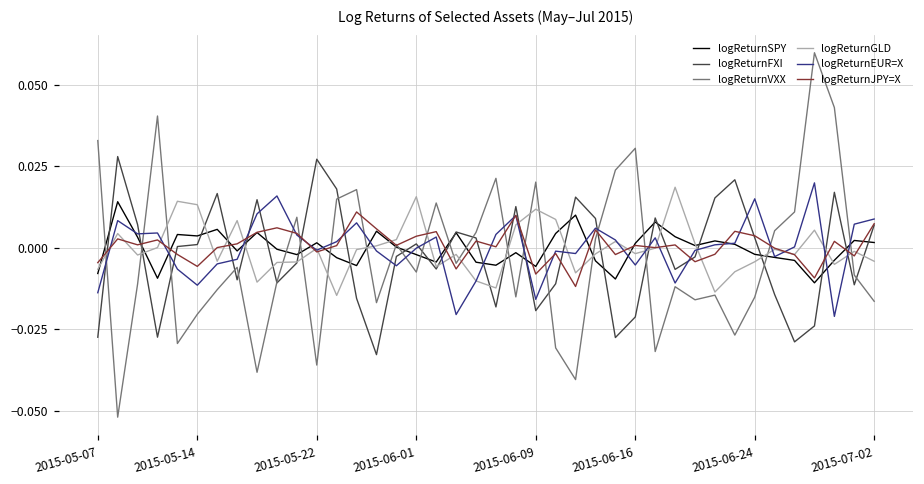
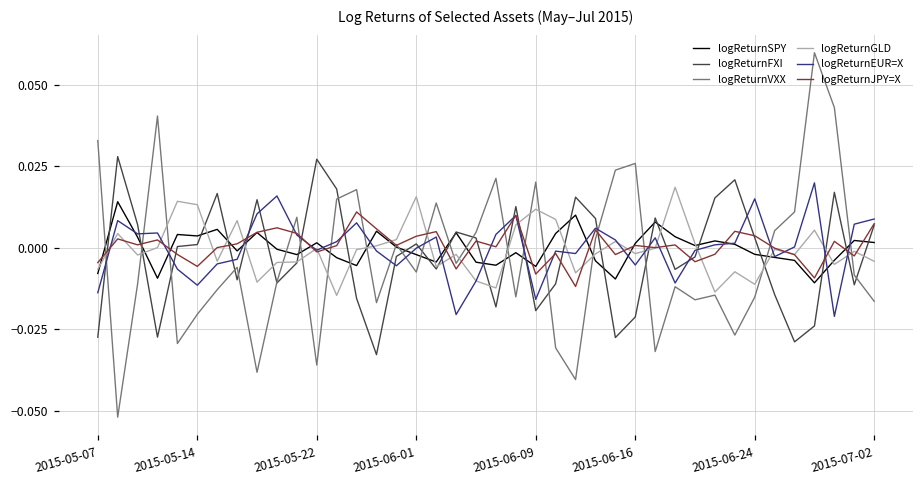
logReturnVXX, 2015-06-16: 0.031 -> 0.026
logReturnGLD, 2015-06-24: -0.004 -> -0.011
